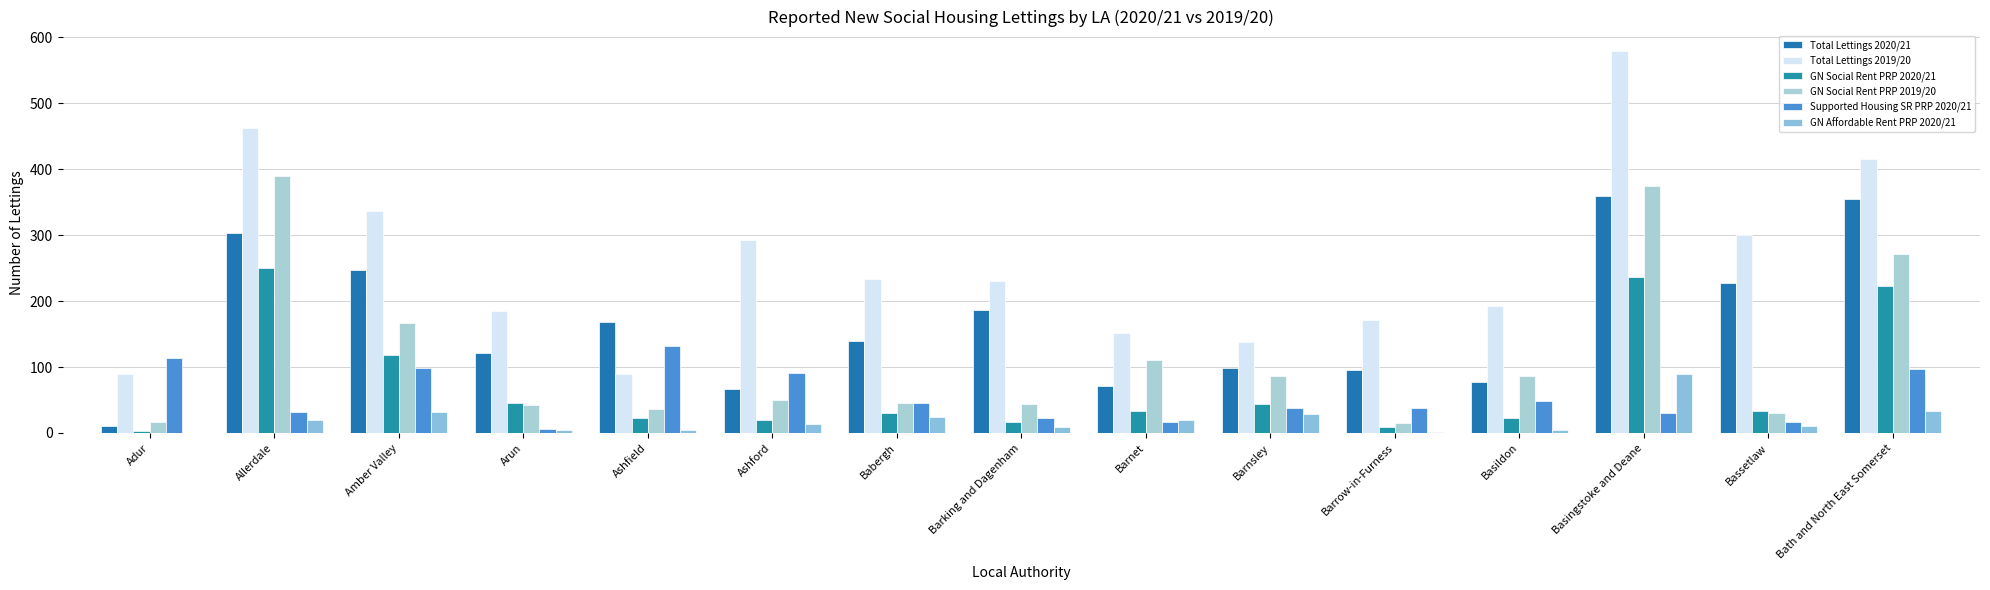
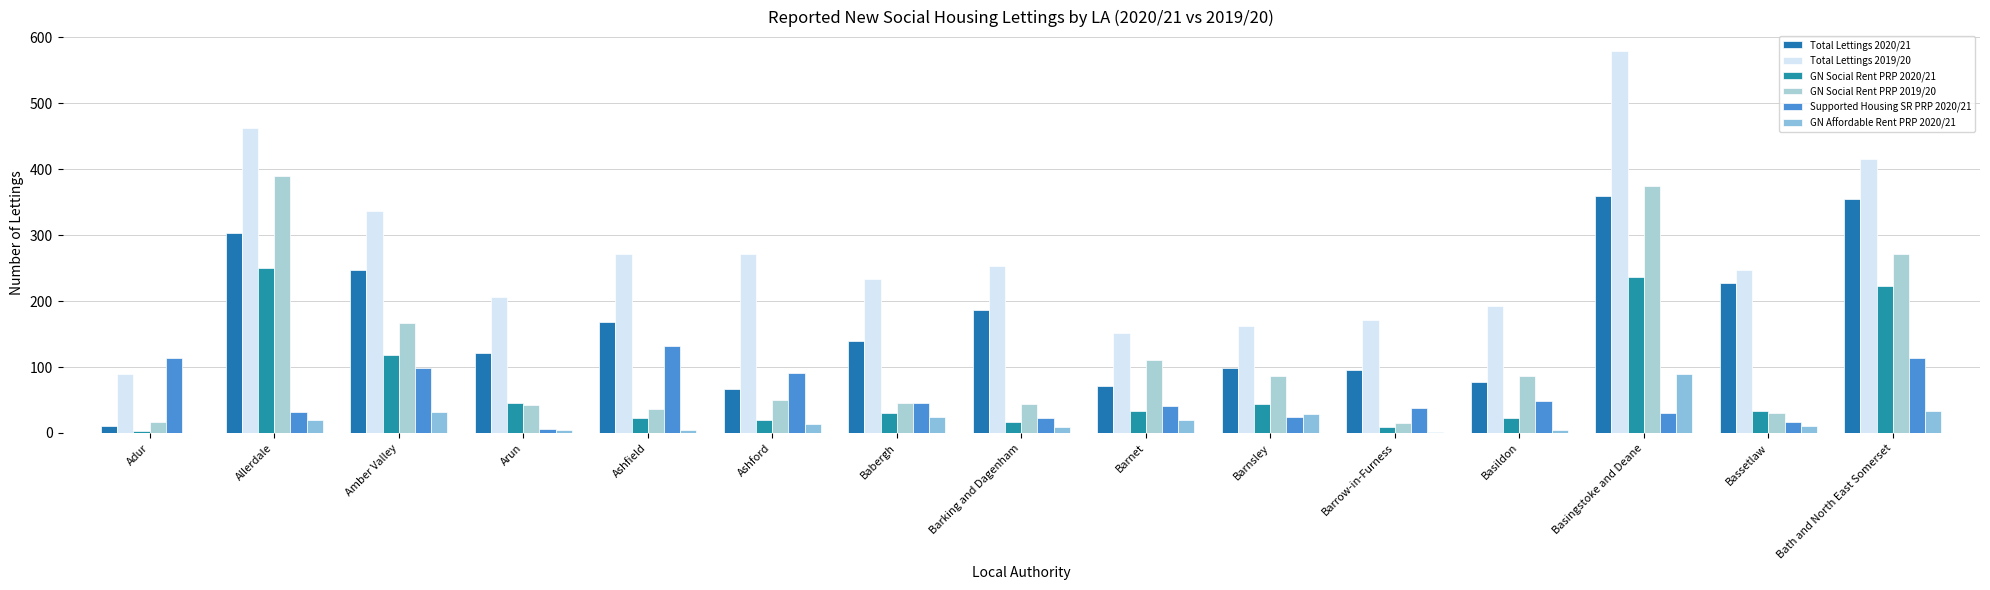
Total Lettings 2019/20, Arun: 190 -> 210
Total Lettings 2019/20, Ashfield: 90 -> 270
Total Lettings 2019/20, Ashford: 290 -> 270
Total Lettings 2019/20, Barking and Dagenham: 230 -> 250
Supported Housing SR PRP 2020/21, Barnet: 20 -> 40
Total Lettings 2019/20, Barnsley: 140 -> 160
Supported Housing SR PRP 2020/21, Barnsley: 40 -> 30
Total Lettings 2019/20, Bassetlaw: 300 -> 250
Supported Housing SR PRP 2020/21, Bath and North East Somerset: 100 -> 110
